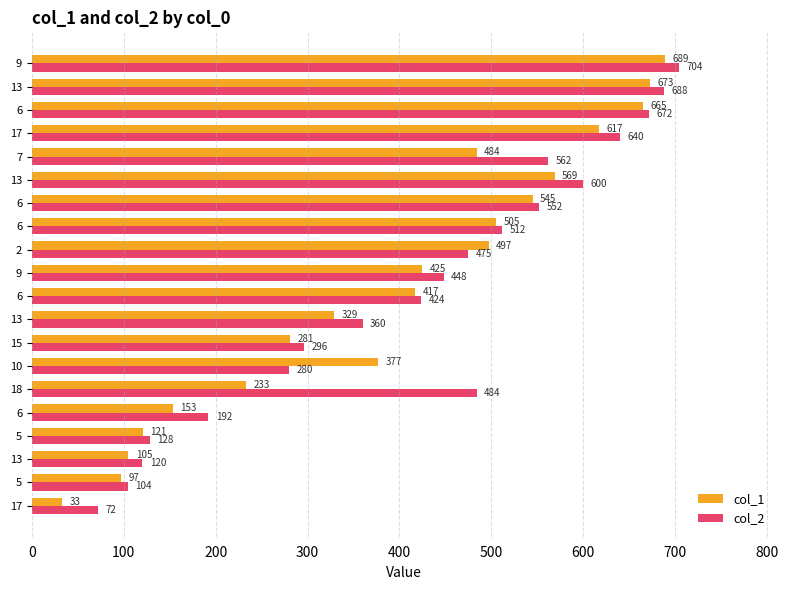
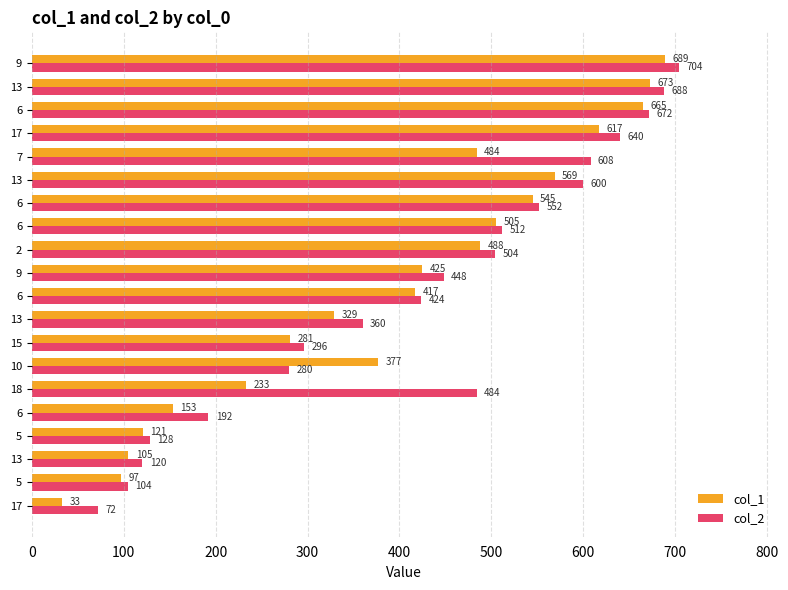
col_2, 7: 562 -> 608
col_1, 2: 497 -> 488
col_2, 2: 475 -> 504
